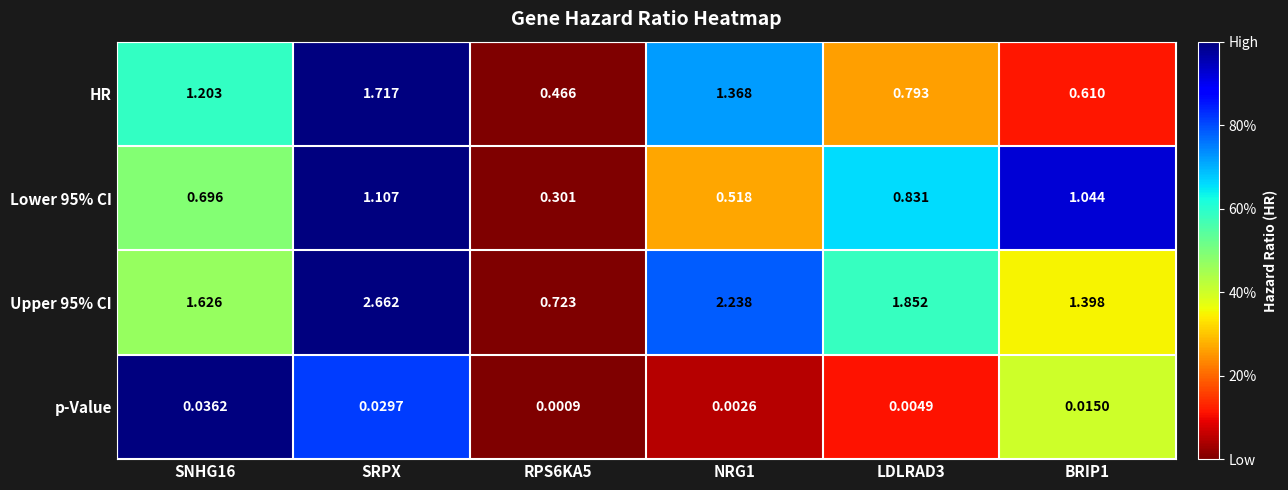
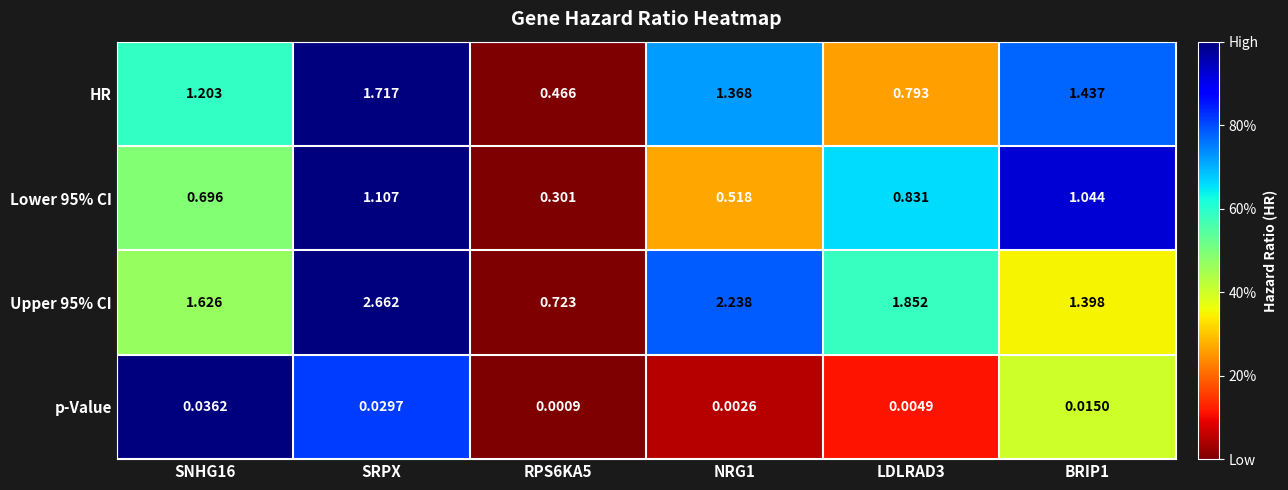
HR, BRIP1: 0.610 -> 1.437
